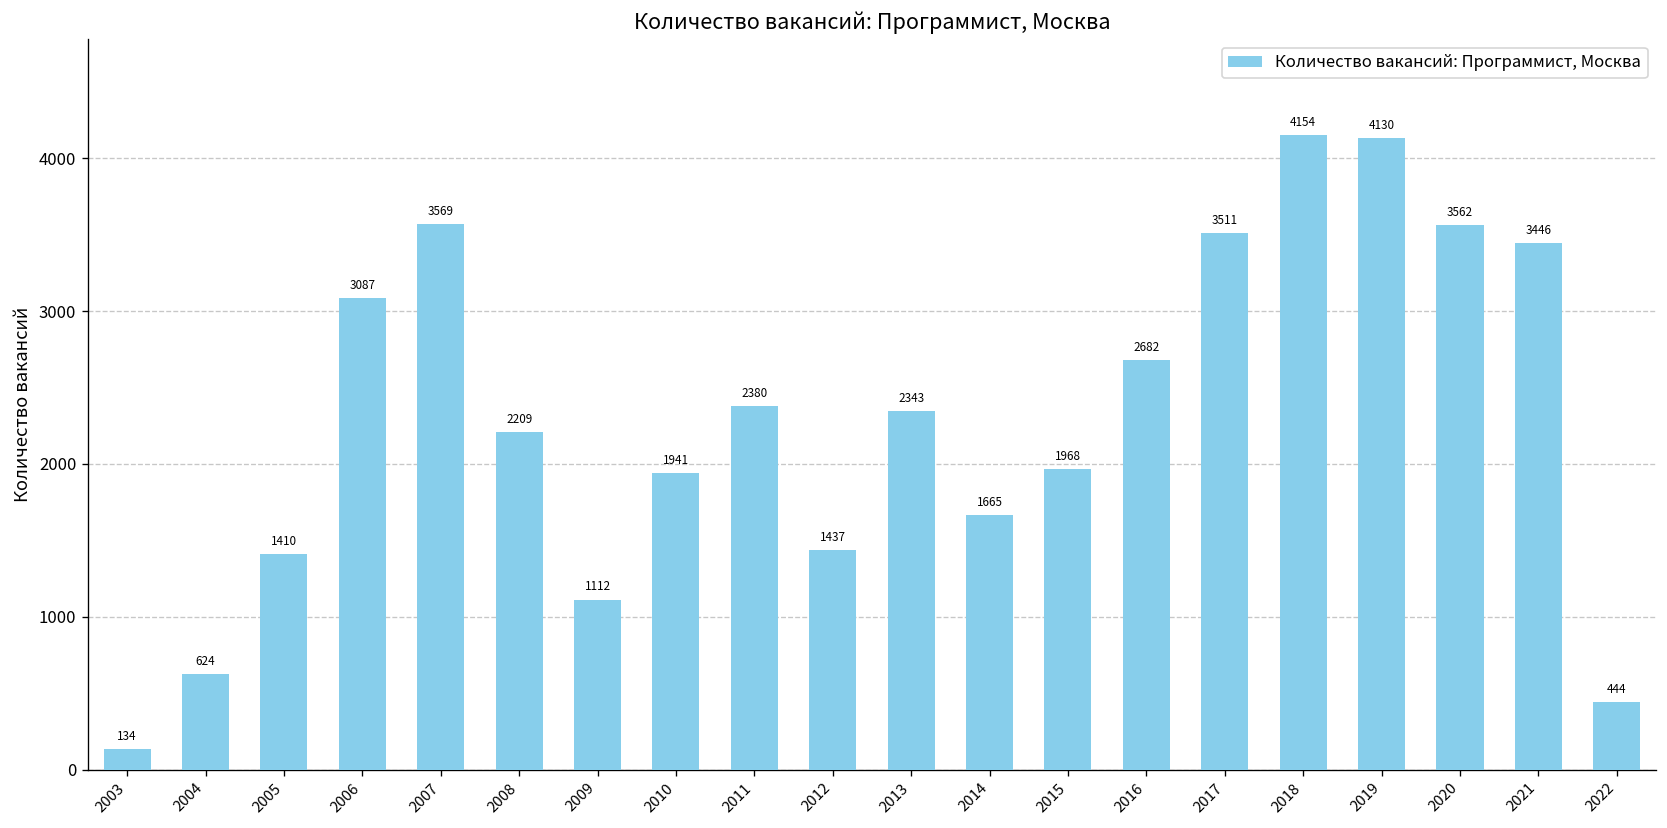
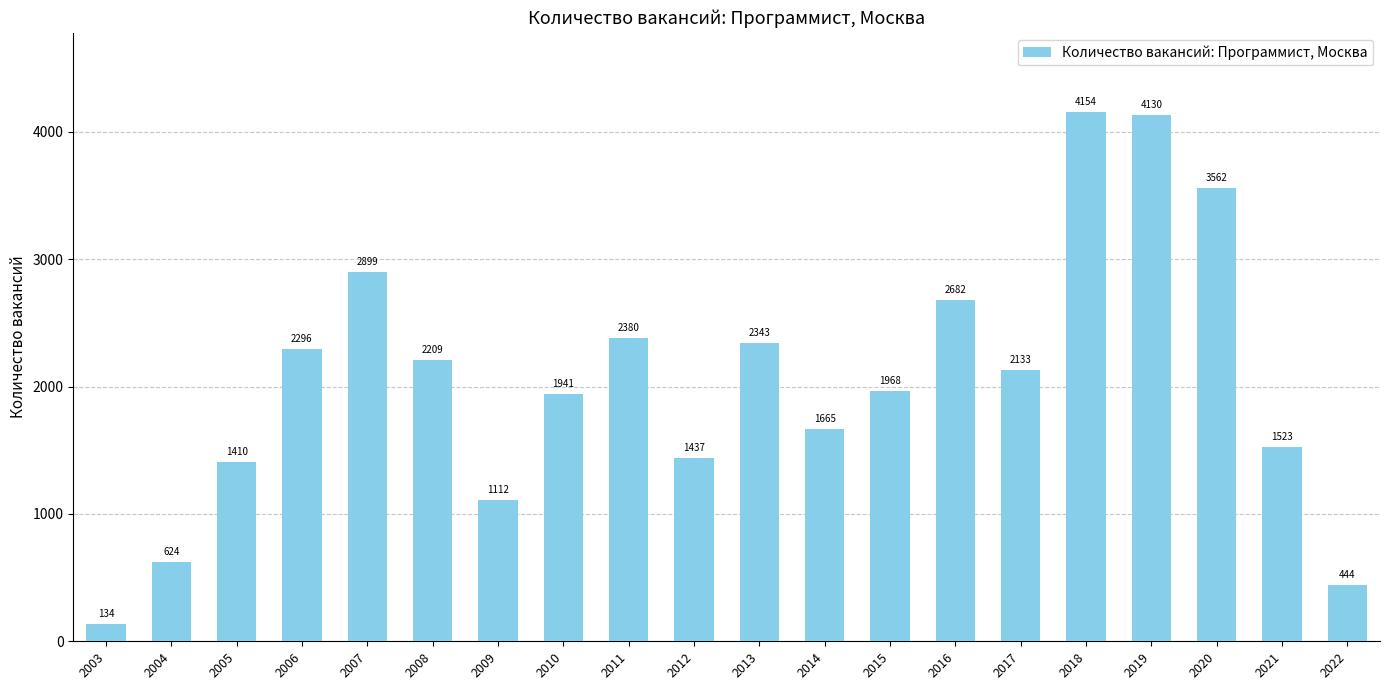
2006: 3087 -> 2296
2007: 3569 -> 2899
2017: 3511 -> 2133
2021: 3446 -> 1523
